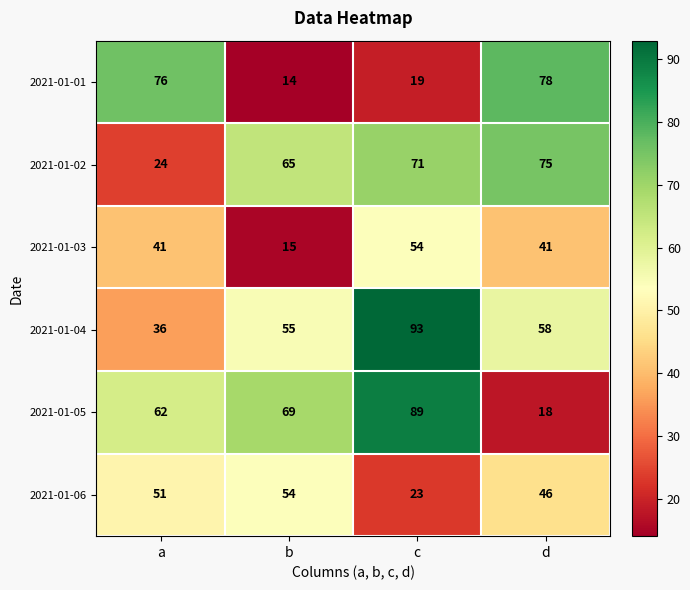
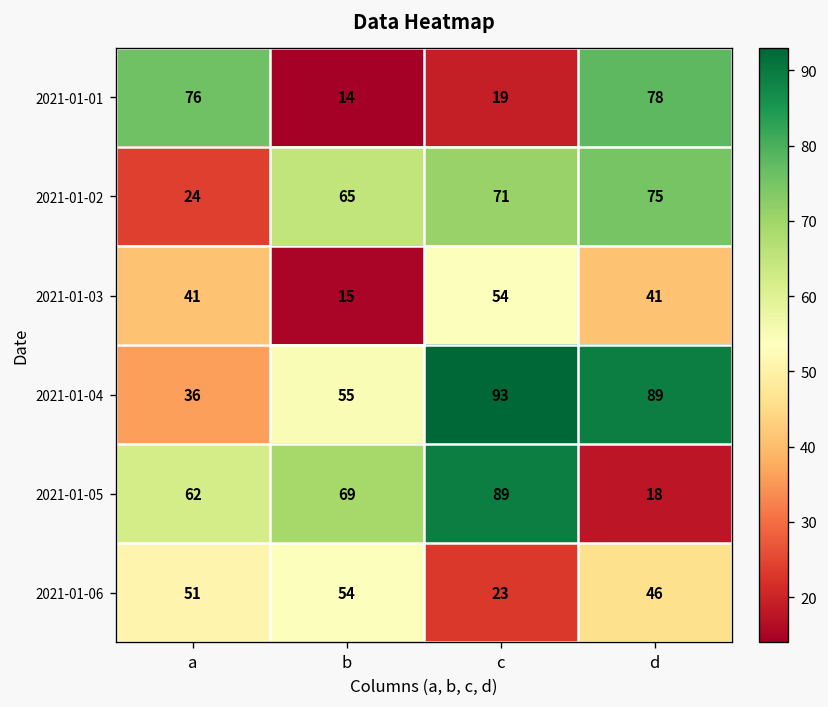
2021-01-04, d: 58 -> 89
